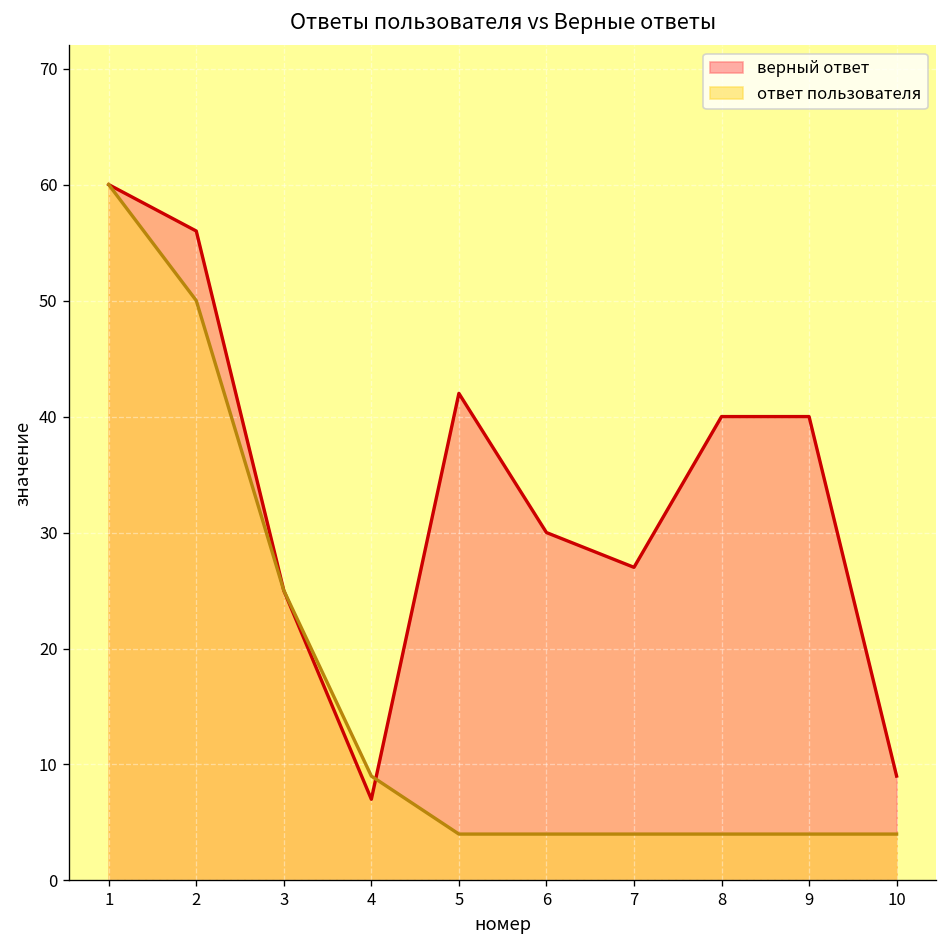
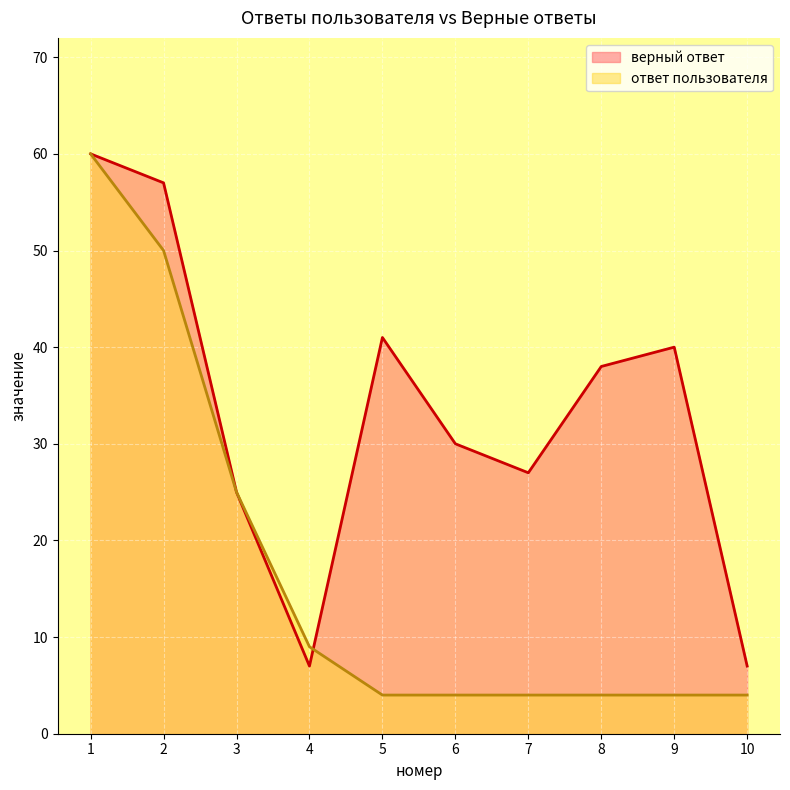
верный ответ, 2: 56 -> 57
верный ответ, 5: 42 -> 41
верный ответ, 8: 40 -> 38
верный ответ, 10: 9 -> 7
